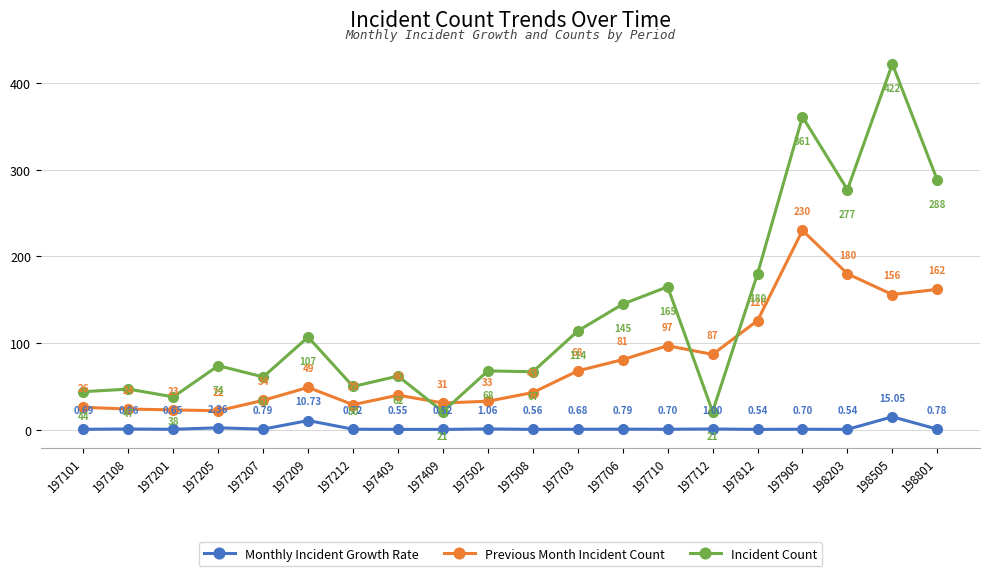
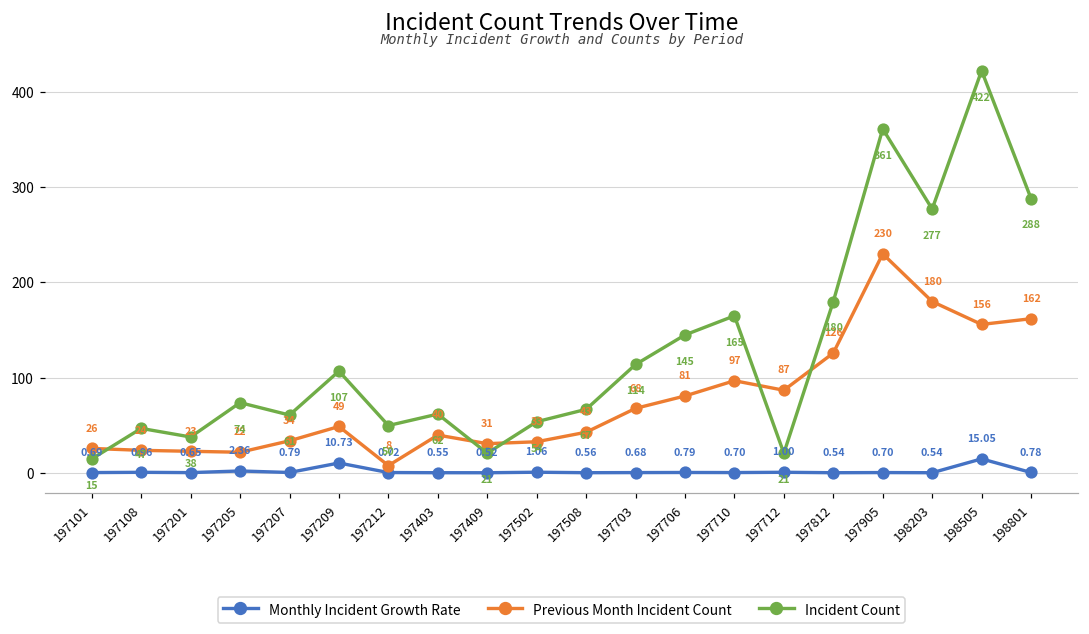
Incident Count, 197101: 44 -> 15
Previous Month Incident Count, 197212: 29 -> 8
Incident Count, 197502: 68 -> 54
